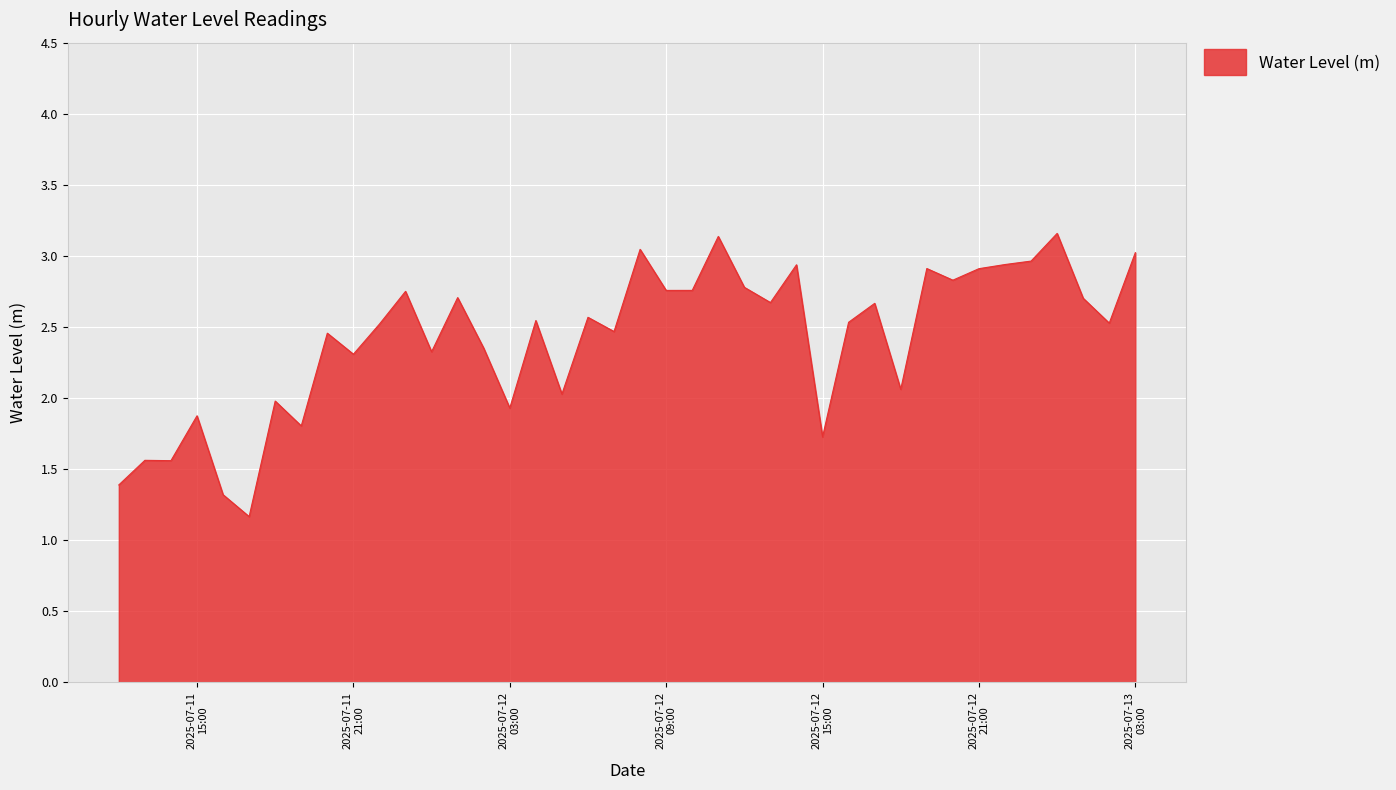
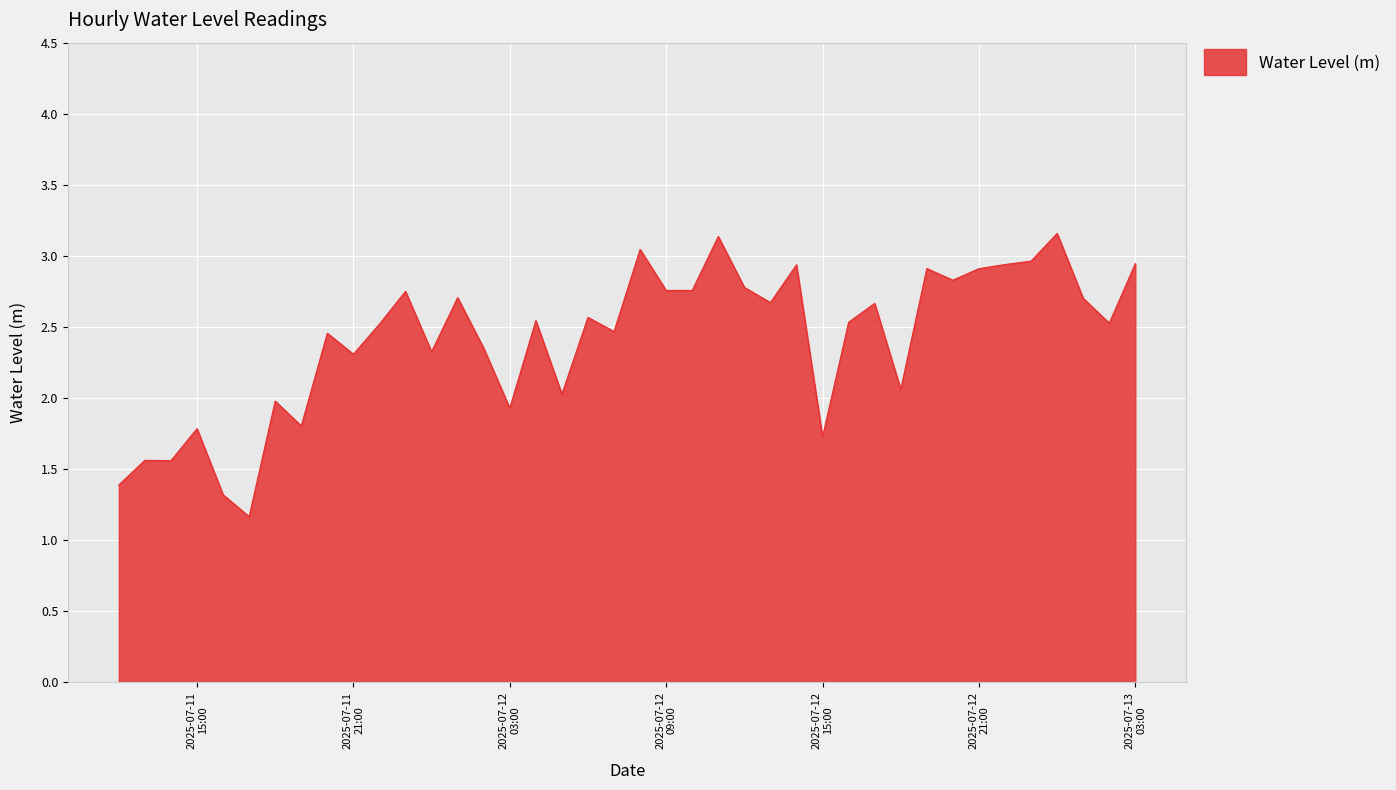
2025-07-11 15:00: 1.87 -> 1.78
2025-07-13 03:00: 3.02 -> 2.95
